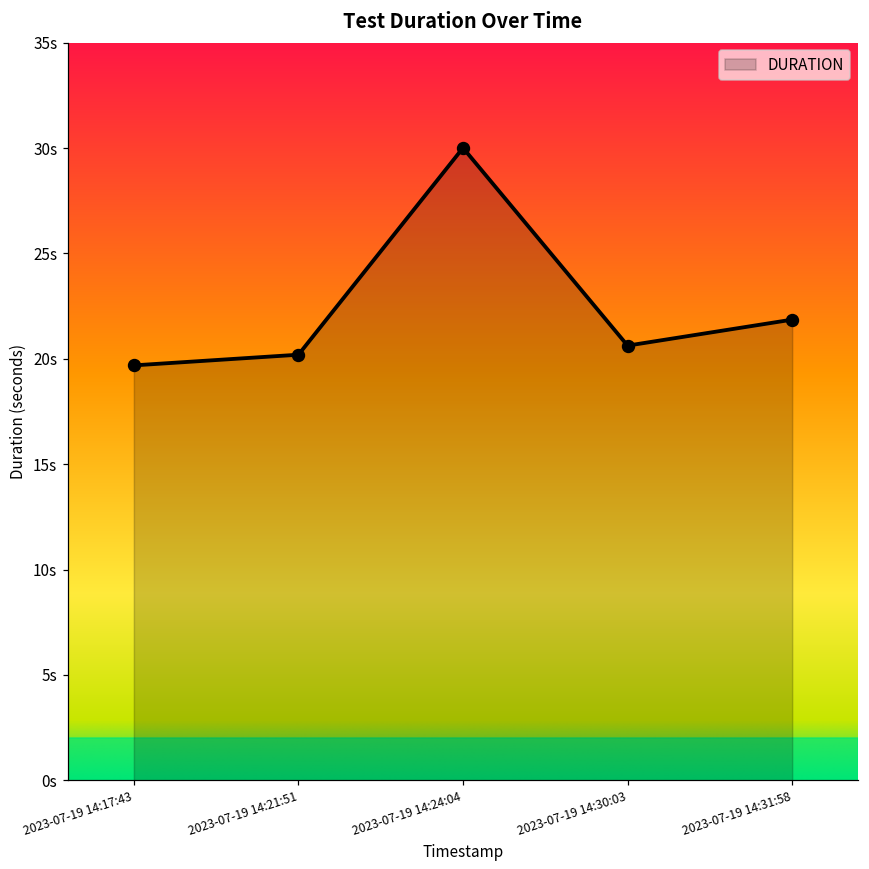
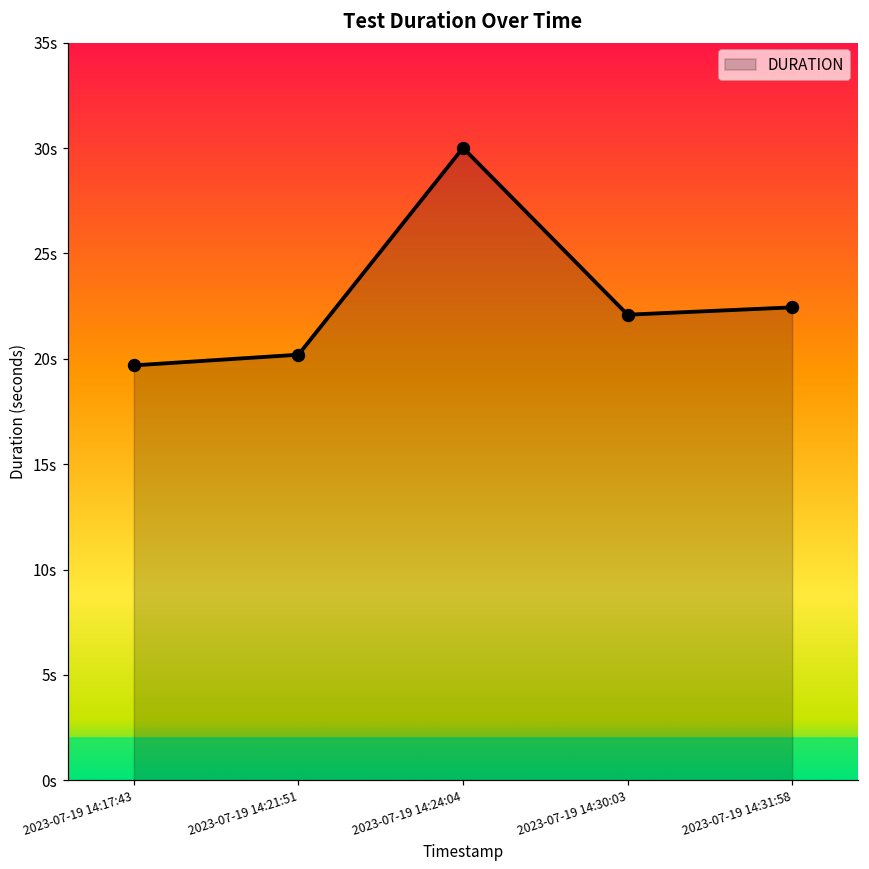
2023-07-19 14:30:03: 20.6s -> 22.1s
2023-07-19 14:31:58: 21.9s -> 22.4s
